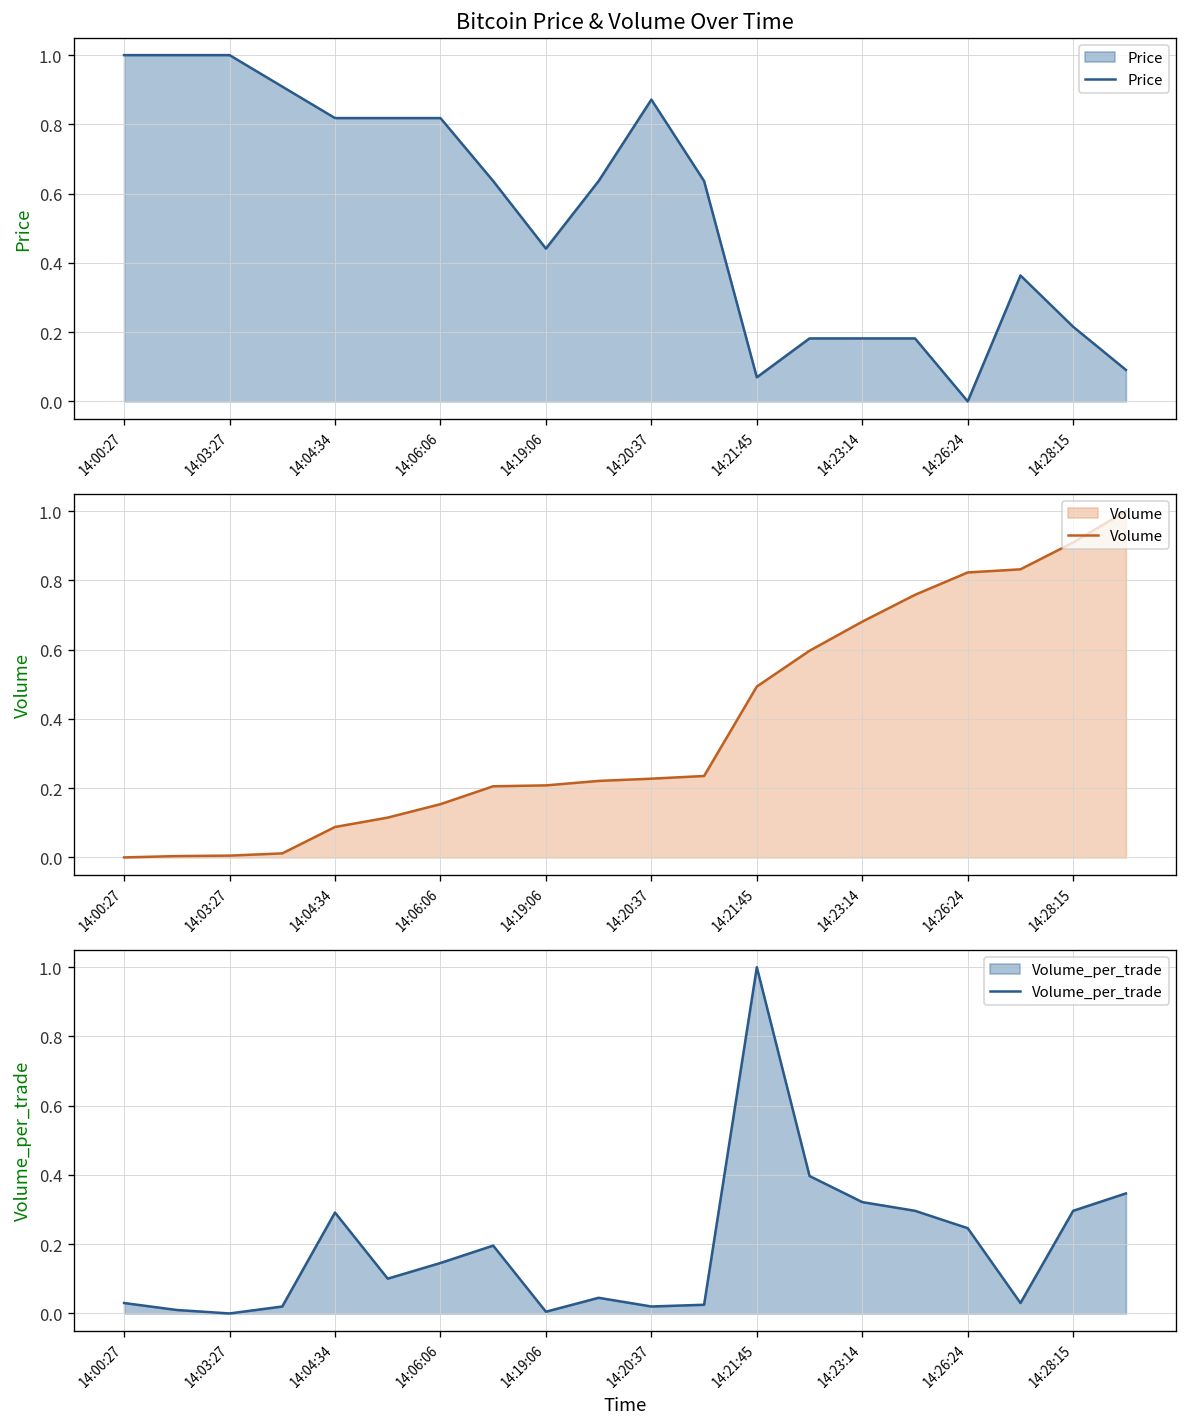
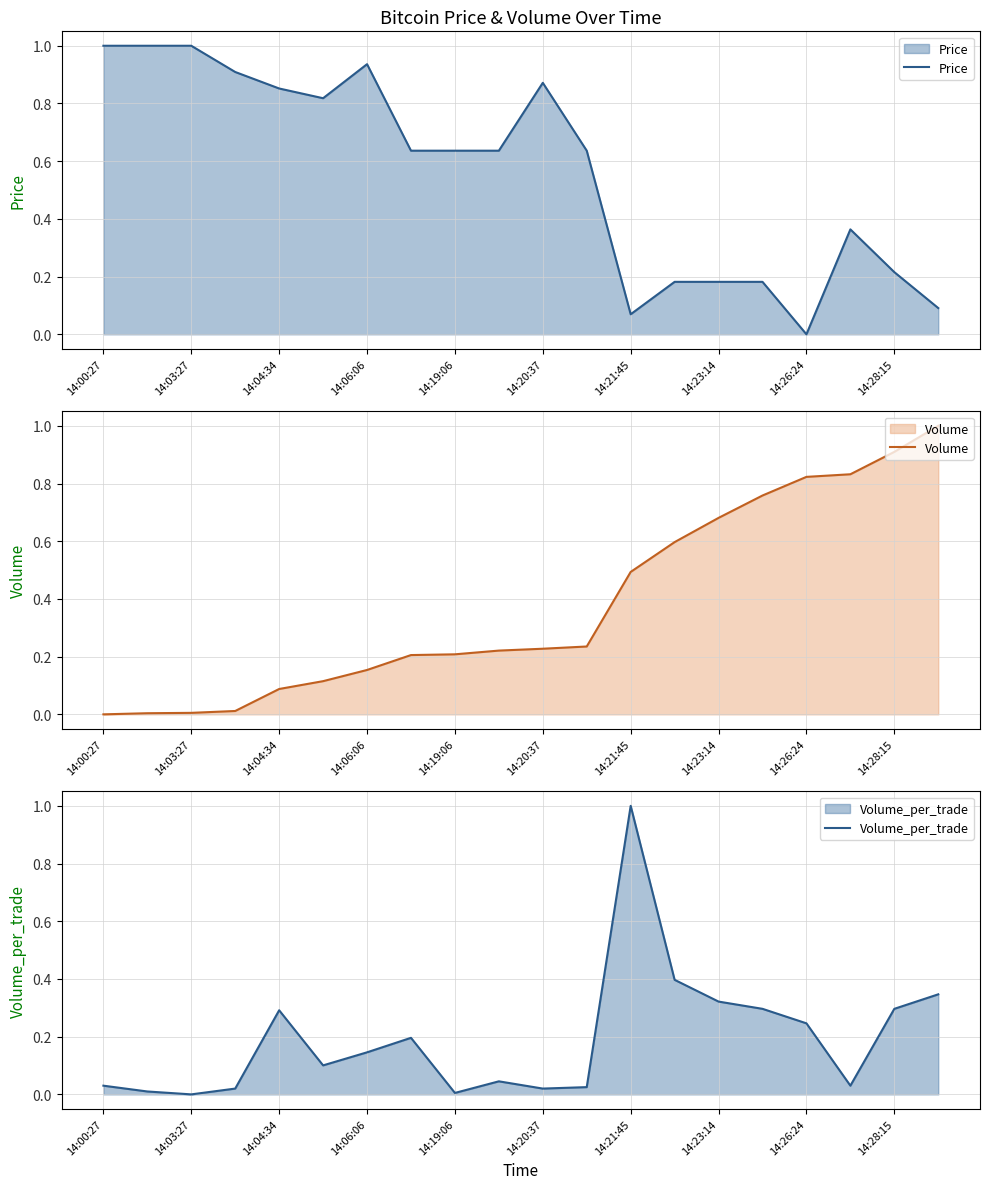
Bitcoin Price & Volume Over Time, 14:04:34: 0.82 -> 0.85
Bitcoin Price & Volume Over Time, 14:06:06: 0.82 -> 0.94
Bitcoin Price & Volume Over Time, 14:19:06: 0.44 -> 0.64
